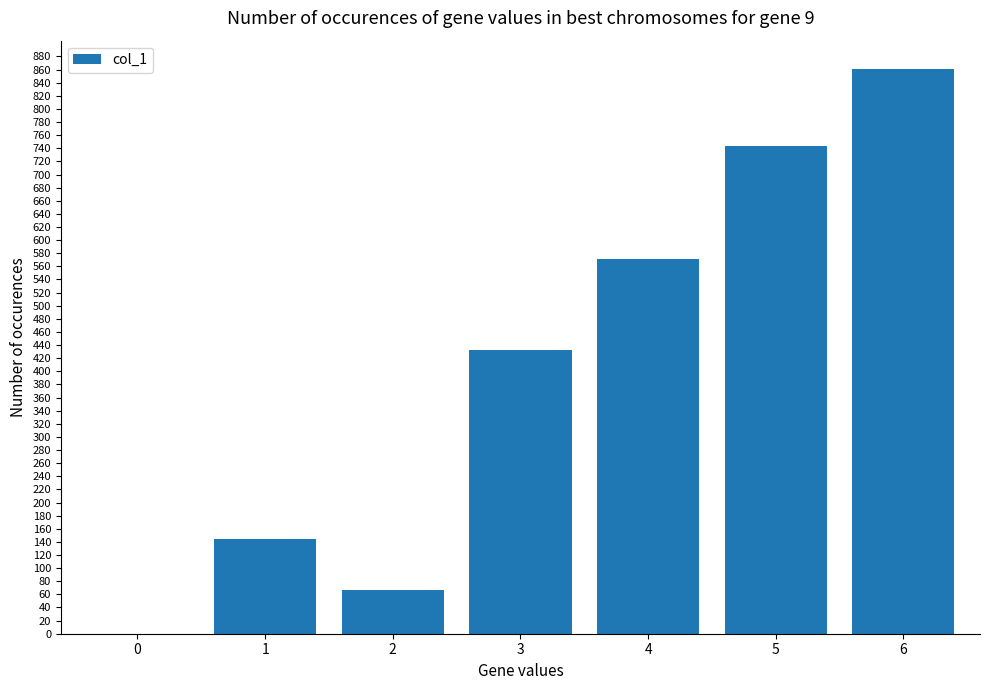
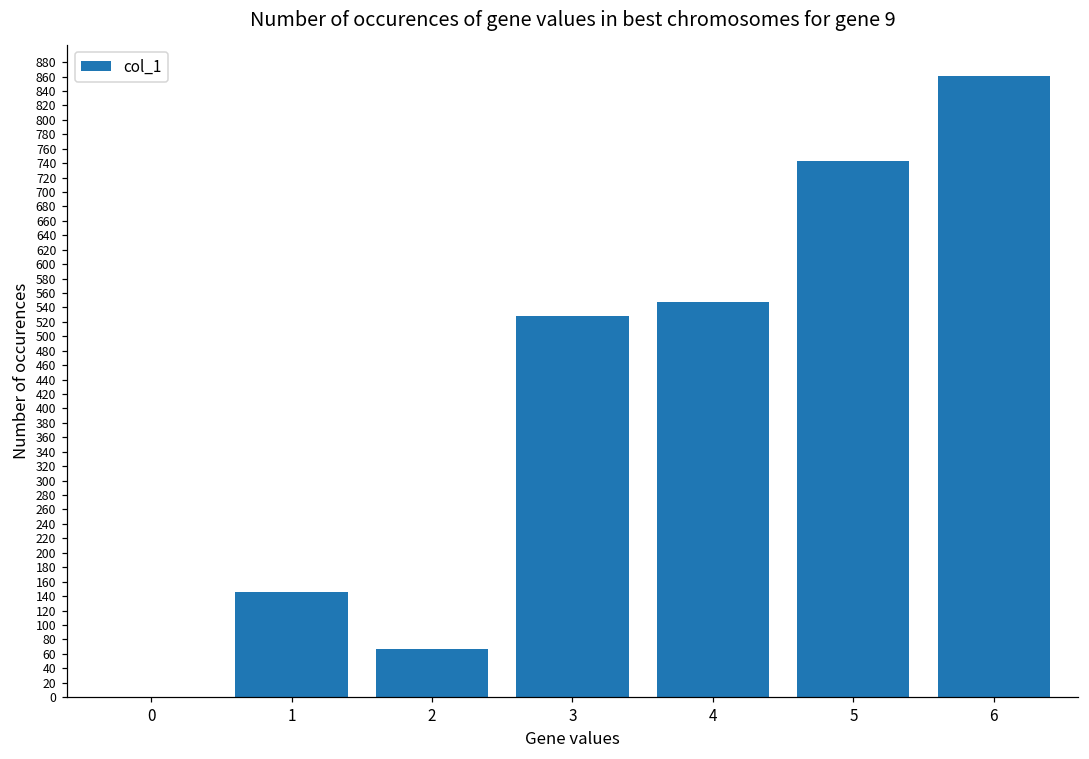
3: 430 -> 530
4: 570 -> 550
